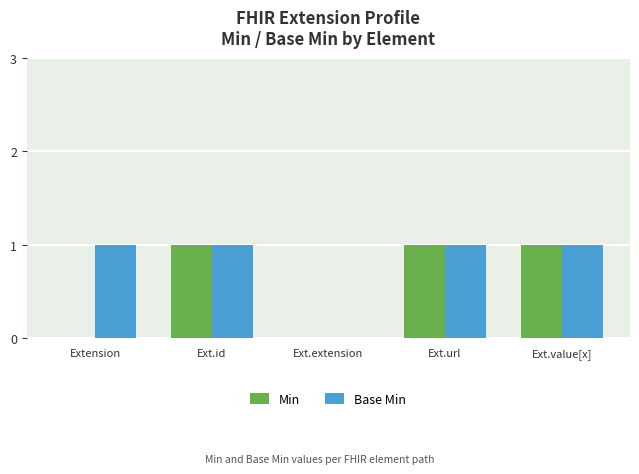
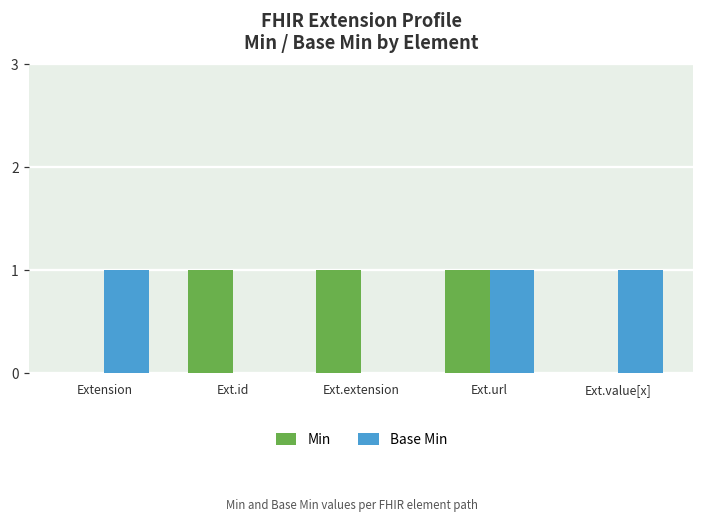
Base Min, Ext.id: 1 -> 0
Min, Ext.extension: 0 -> 1
Min, Ext.value[x]: 1 -> 0
